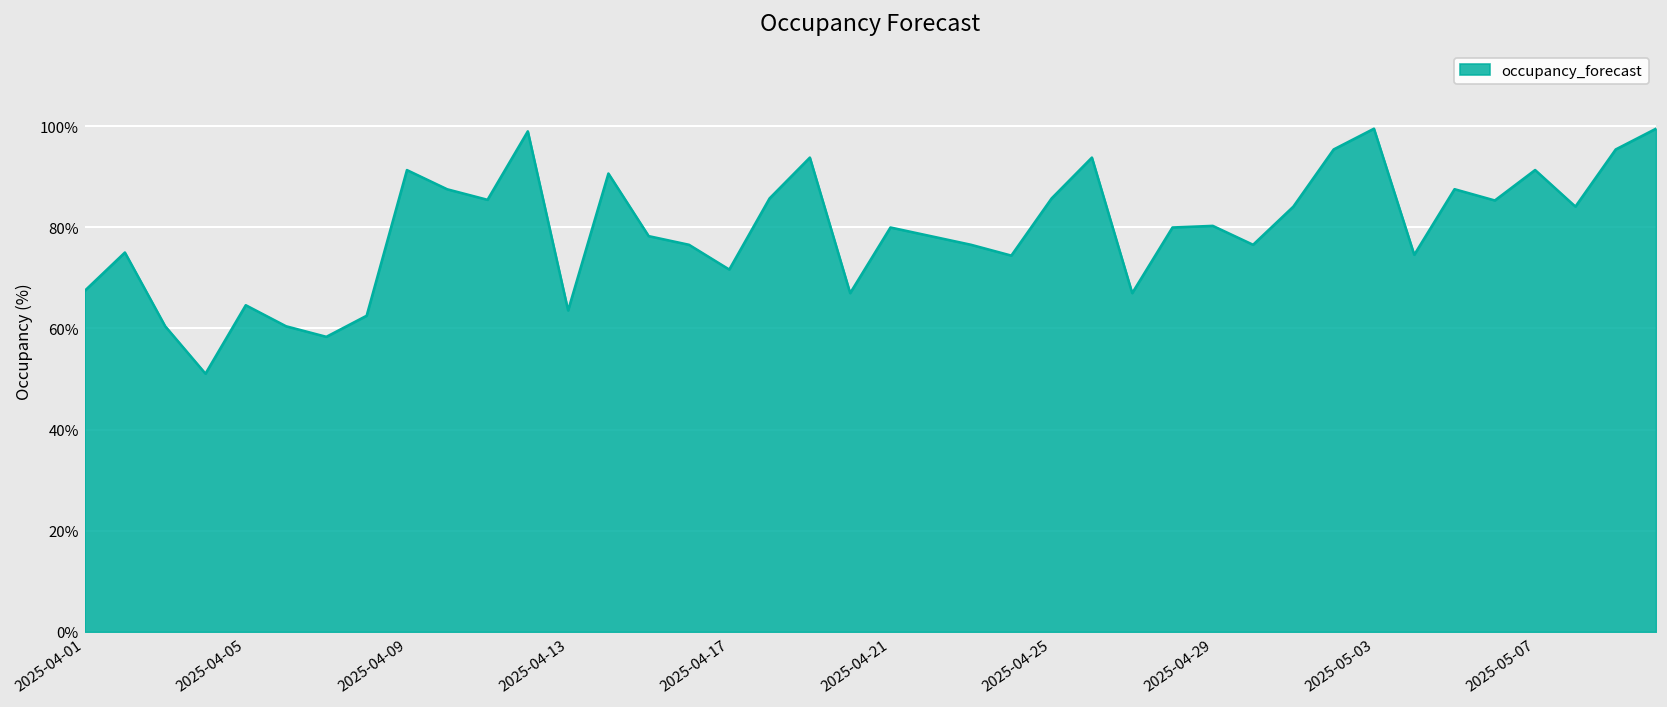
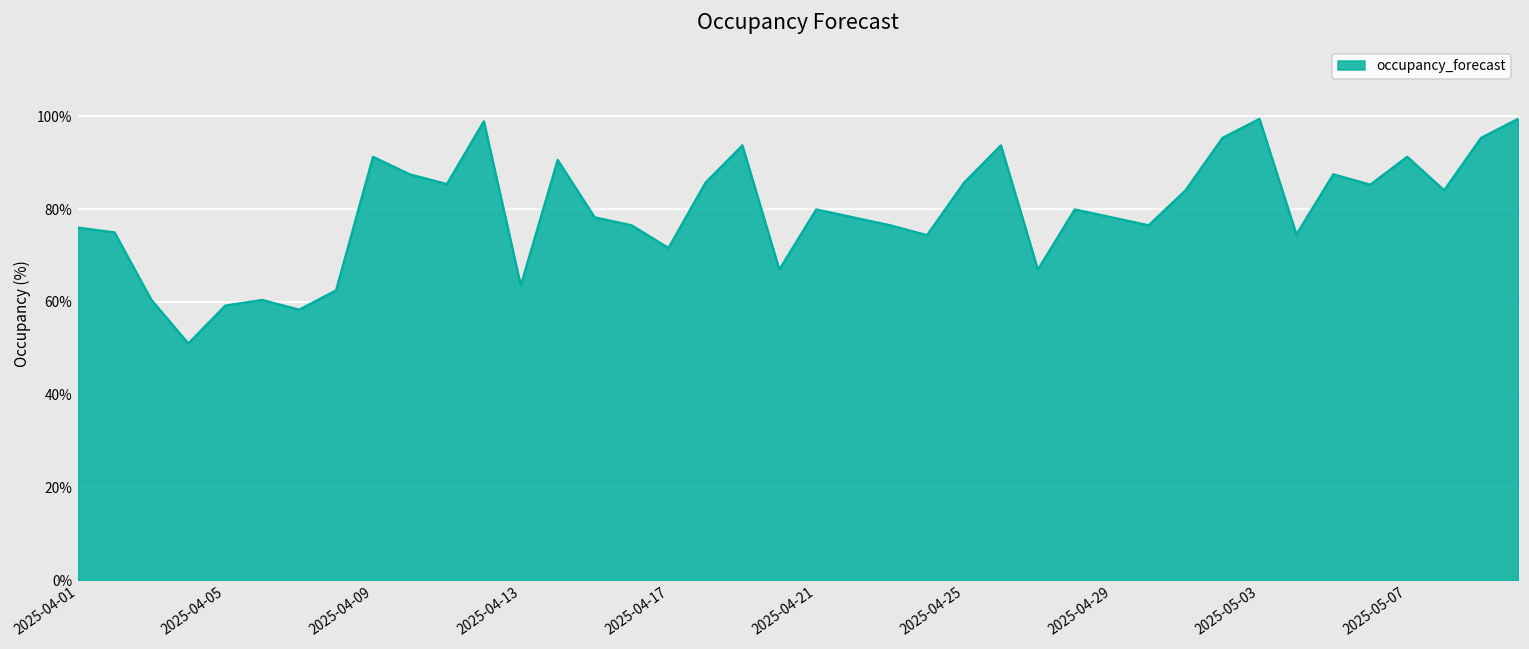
2025-04-01: 67% -> 76%
2025-04-05: 65% -> 59%
2025-04-29: 80% -> 78%
